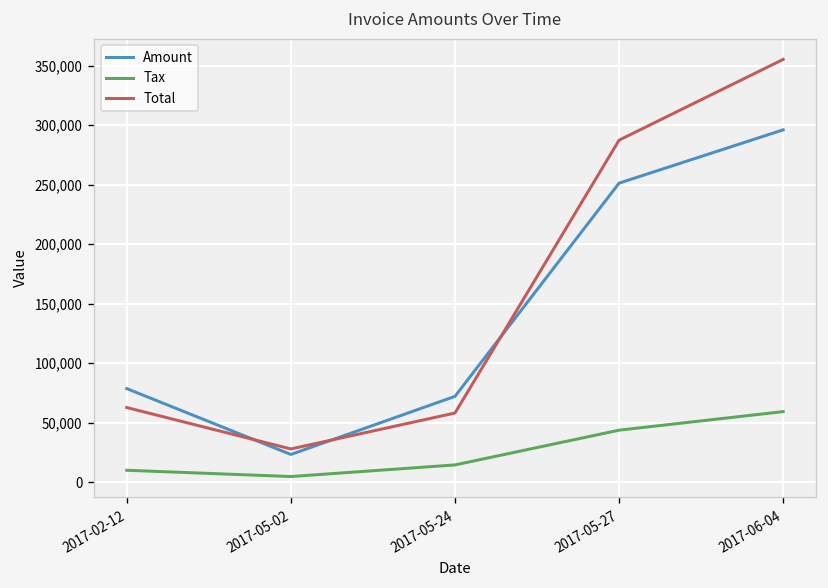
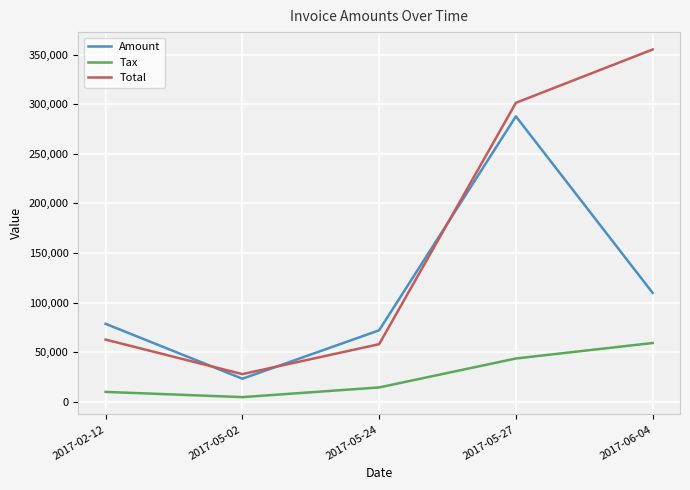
Amount, 2017-05-27: 250,000 -> 290,000
Total, 2017-05-27: 290,000 -> 300,000
Amount, 2017-06-04: 300,000 -> 110,000
